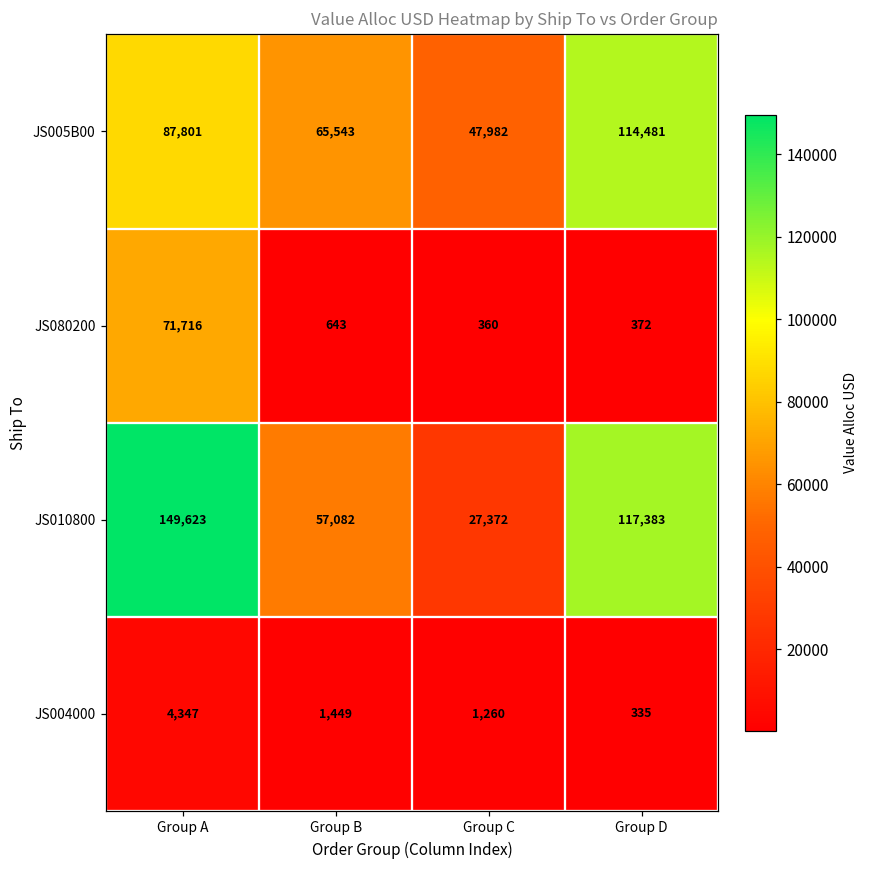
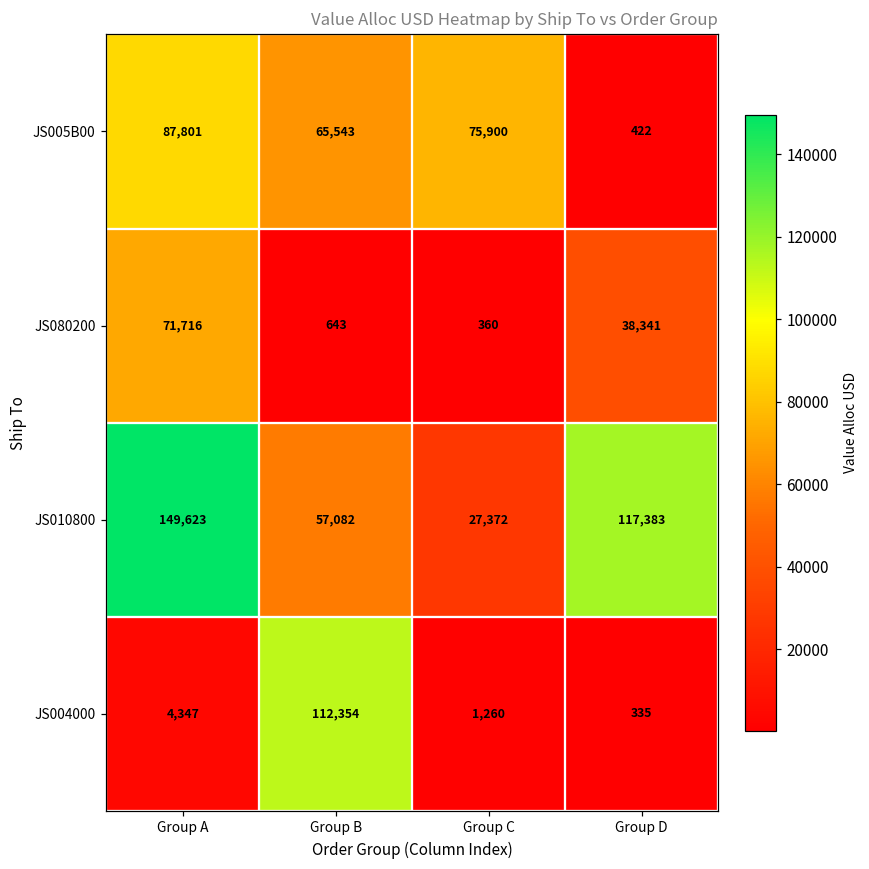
JS005B00, Group C: 47,982 -> 75,900
JS005B00, Group D: 114,481 -> 422
JS080200, Group D: 372 -> 38,341
JS004000, Group B: 1,449 -> 112,354
